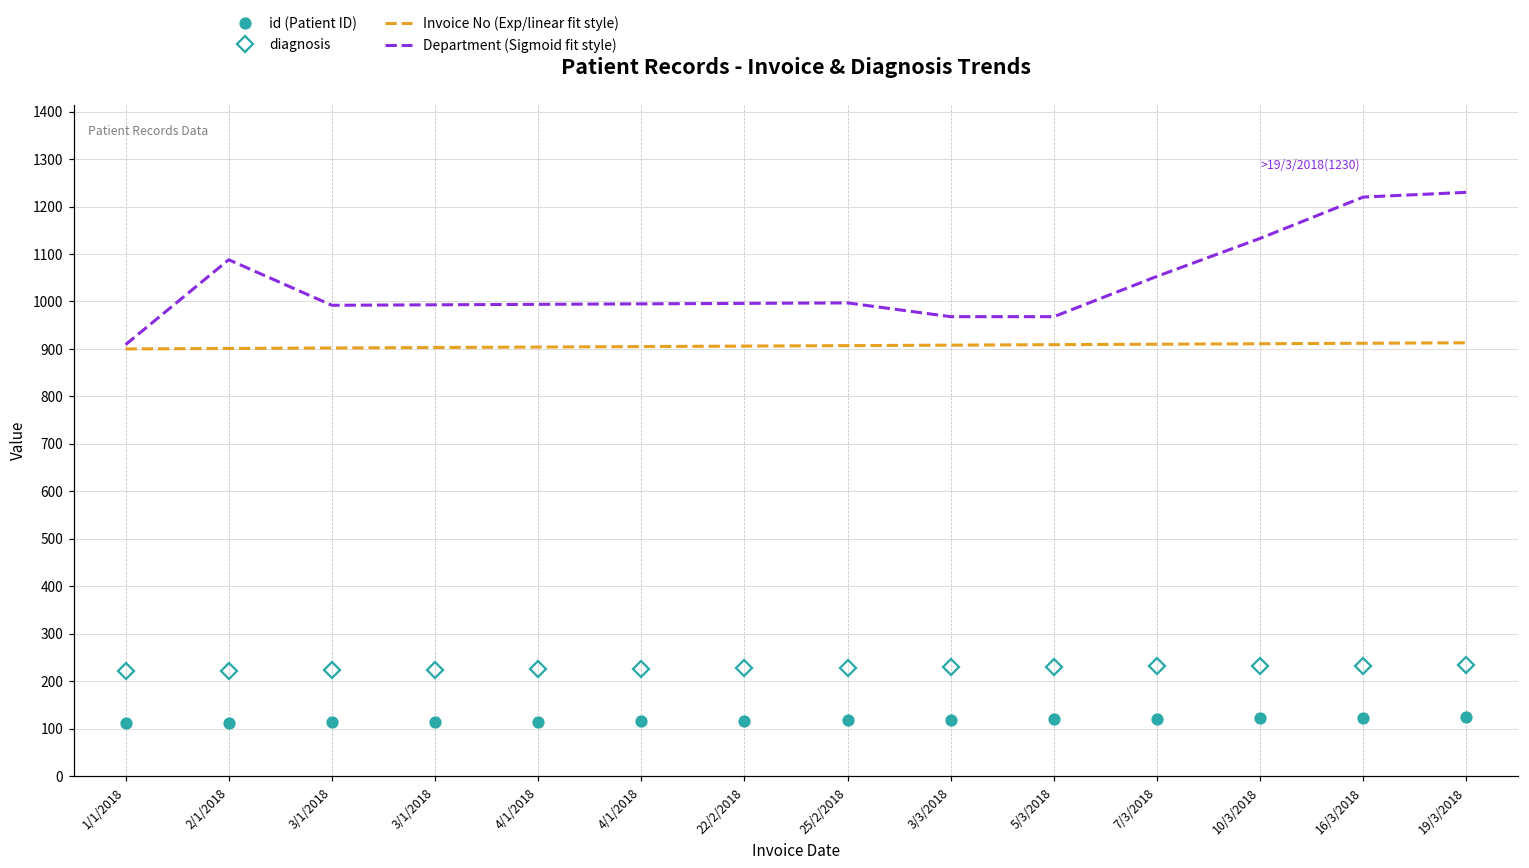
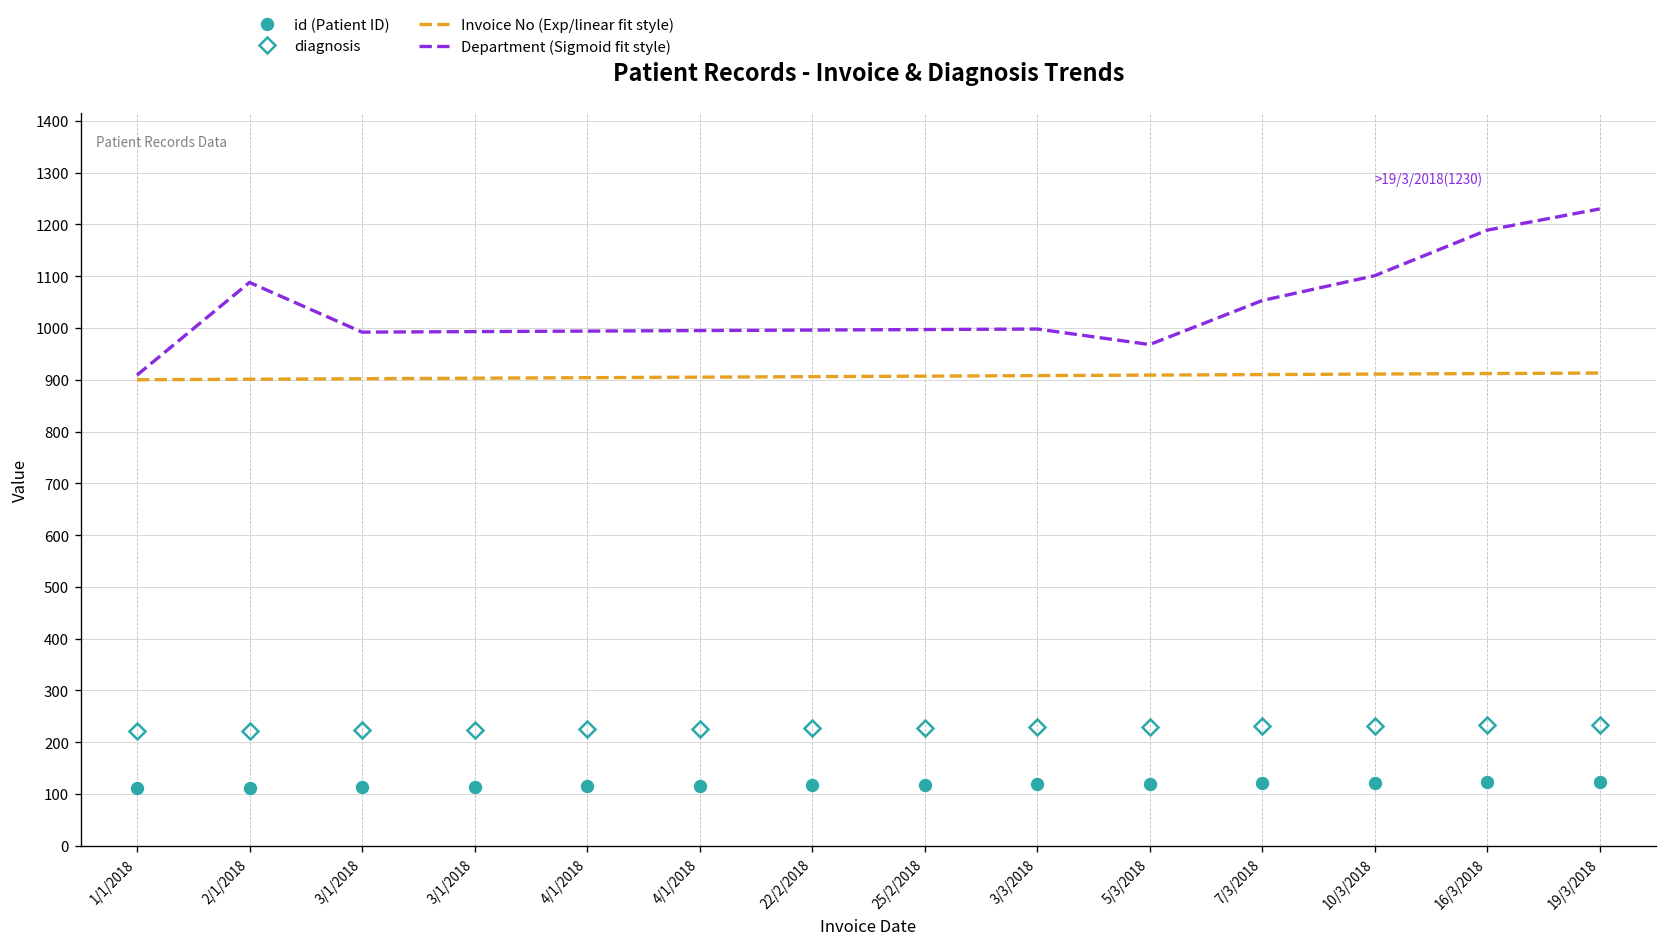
Department (Sigmoid fit style), 3/3/2018: 970 -> 1000
Department (Sigmoid fit style), 10/3/2018: 1130 -> 1100
Department (Sigmoid fit style), 16/3/2018: 1220 -> 1190
